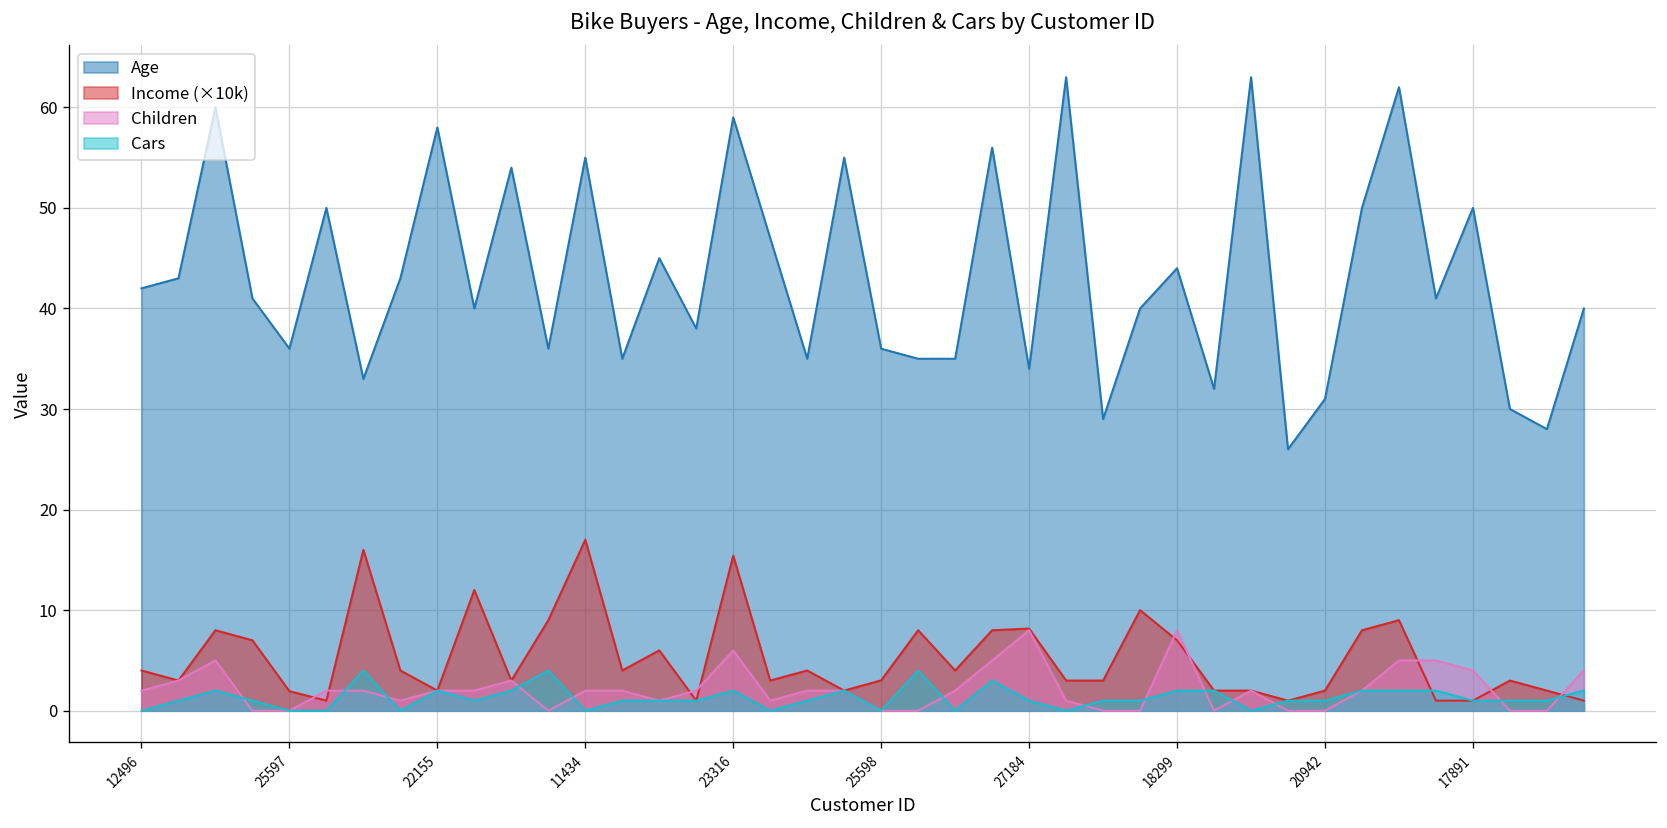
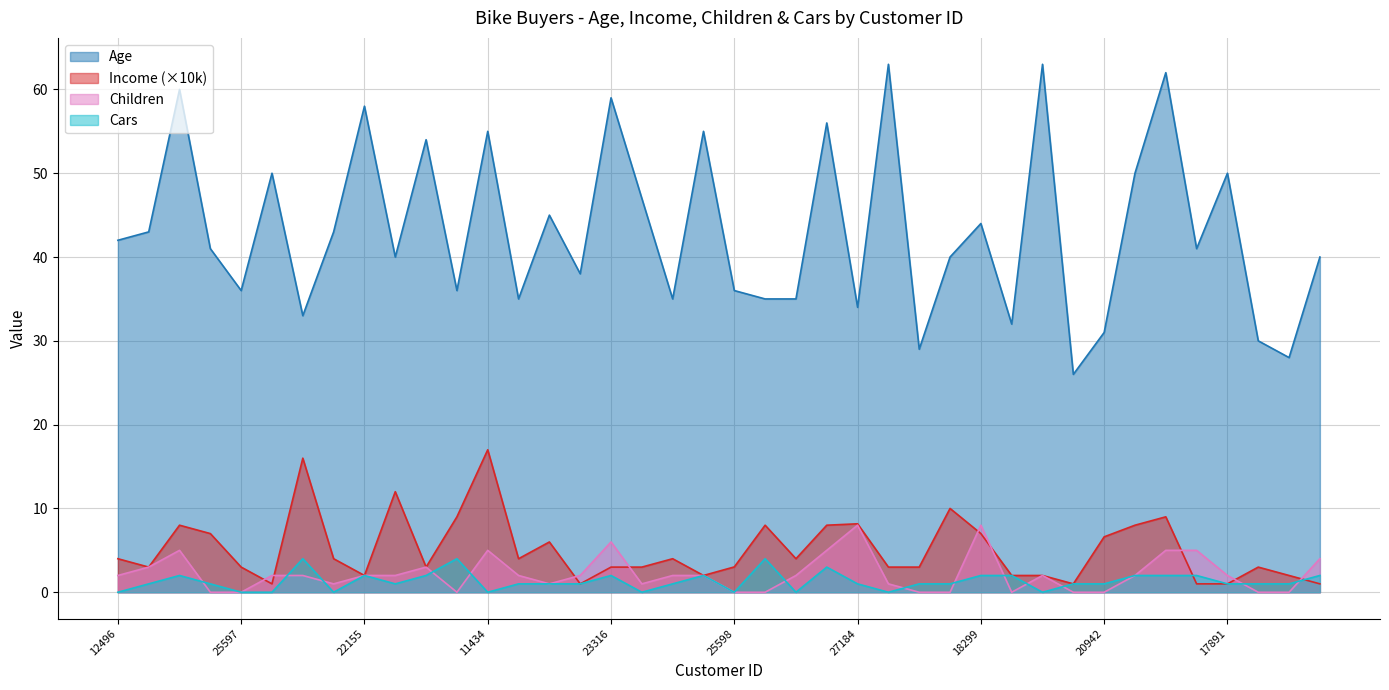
Income (×10k), 25597: 2 -> 3
Children, 11434: 2 -> 5
Income (×10k), 23316: 15 -> 3
Income (×10k), 20942: 2 -> 7
Children, 17891: 4 -> 2
